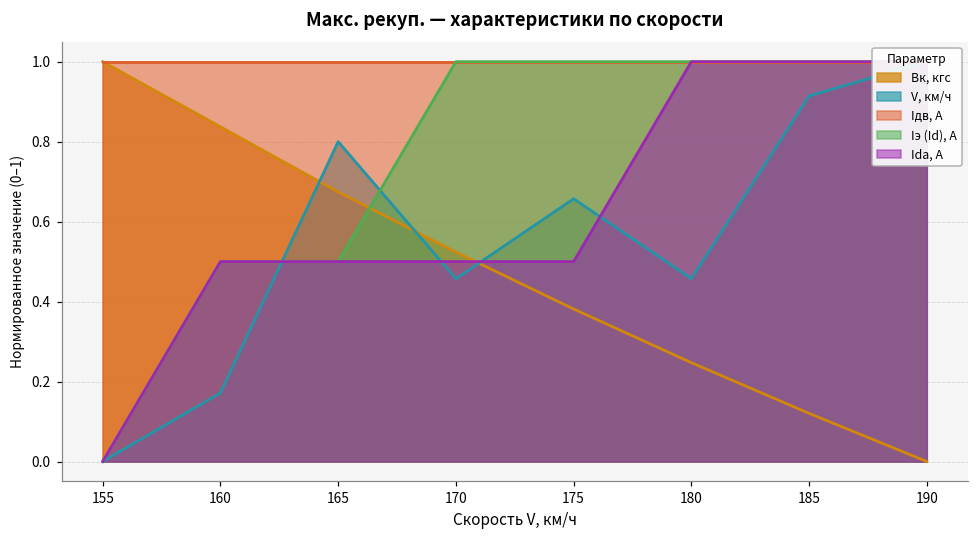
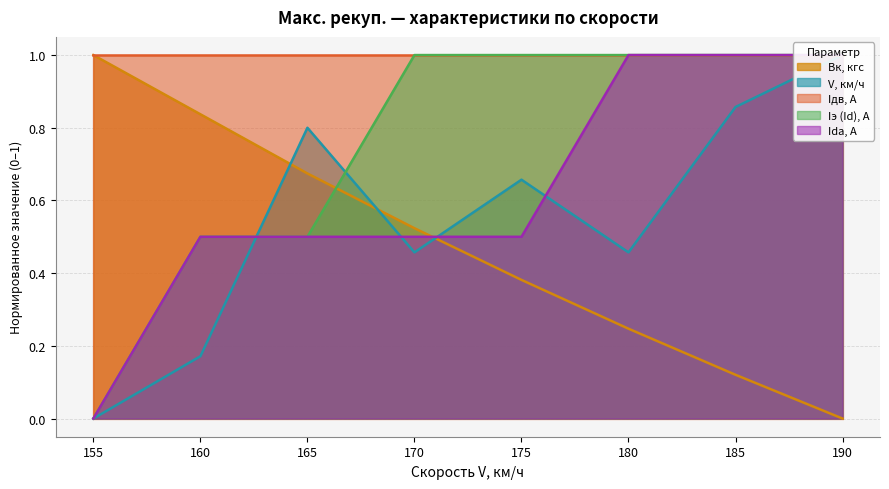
V, км/ч, 185: 0.91 -> 0.86
